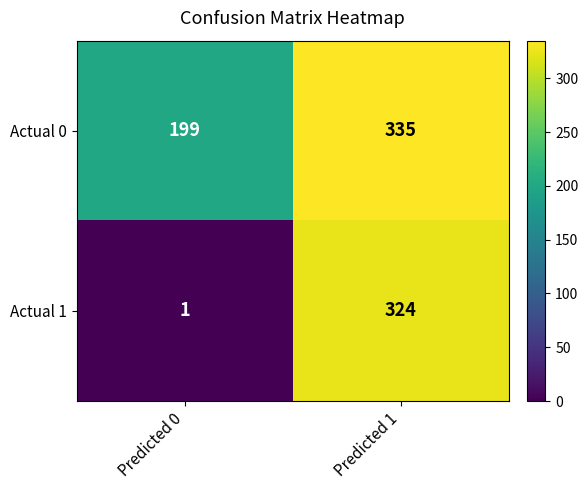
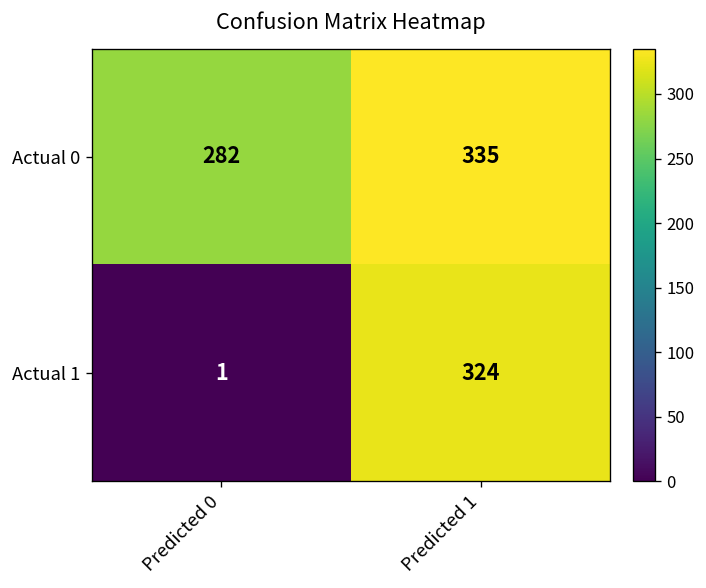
Actual 0, Predicted 0: 199 -> 282
